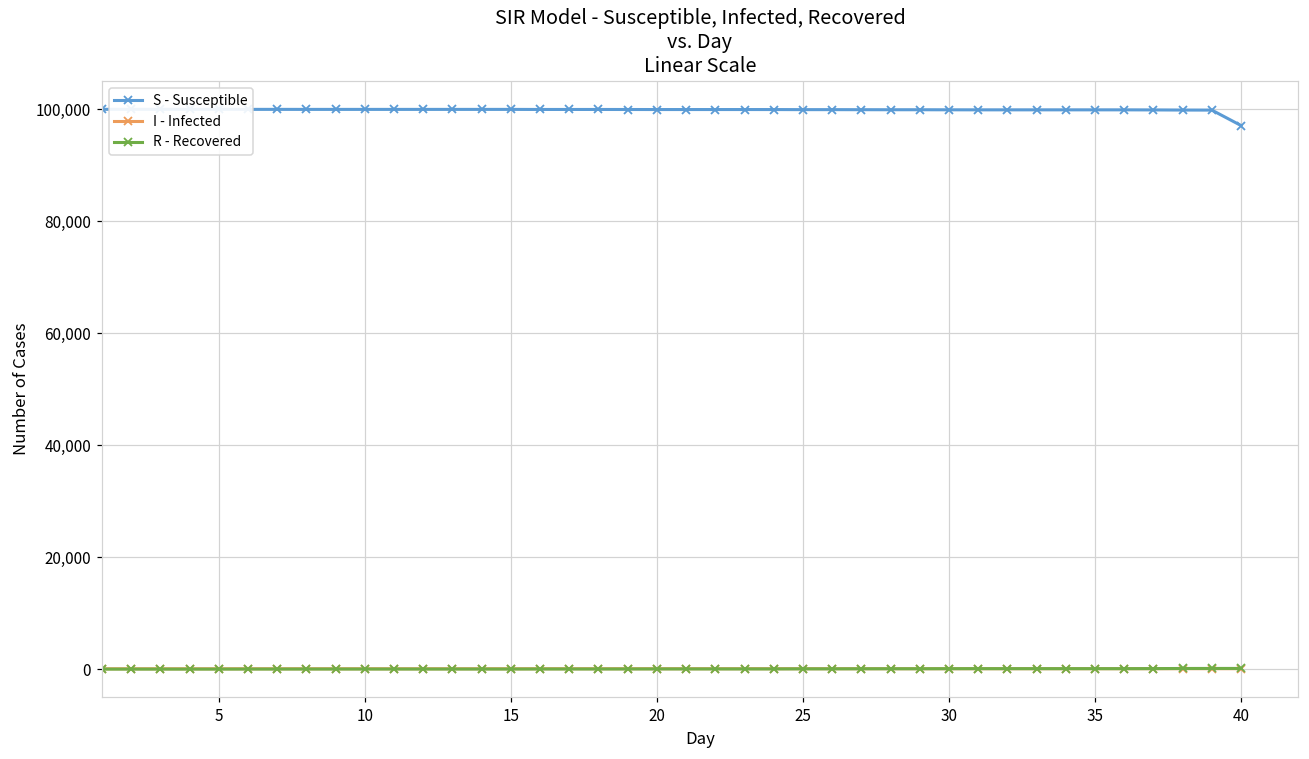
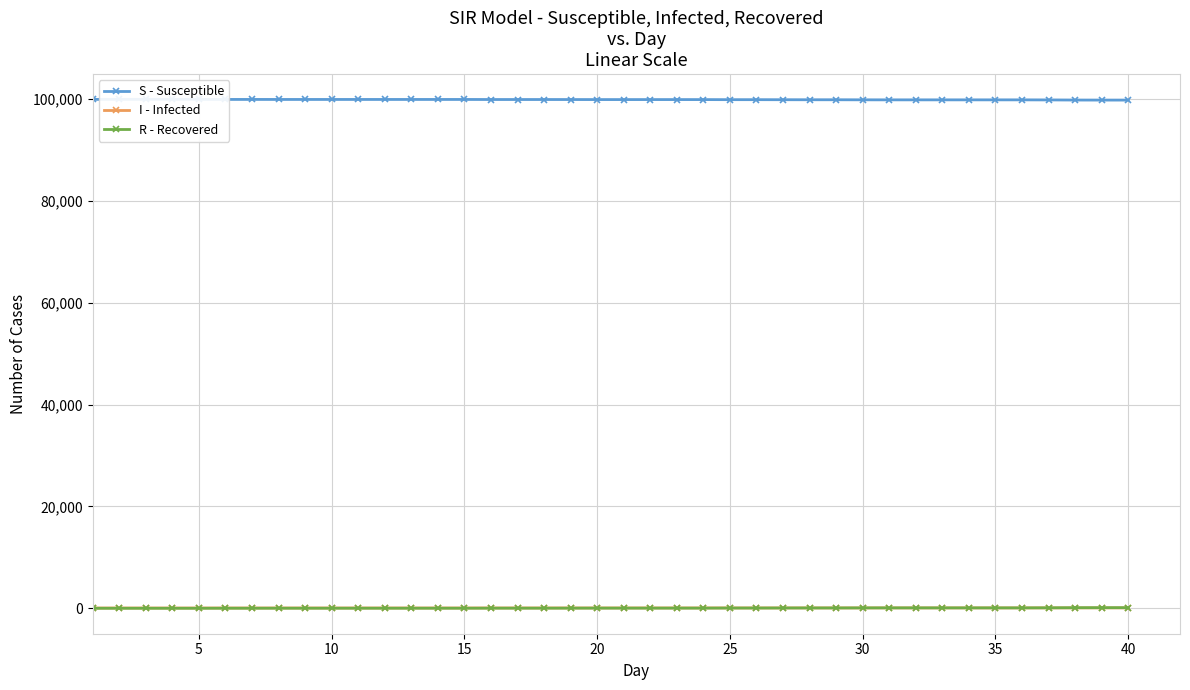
S - Susceptible, 40: 97,000 -> 100,000
